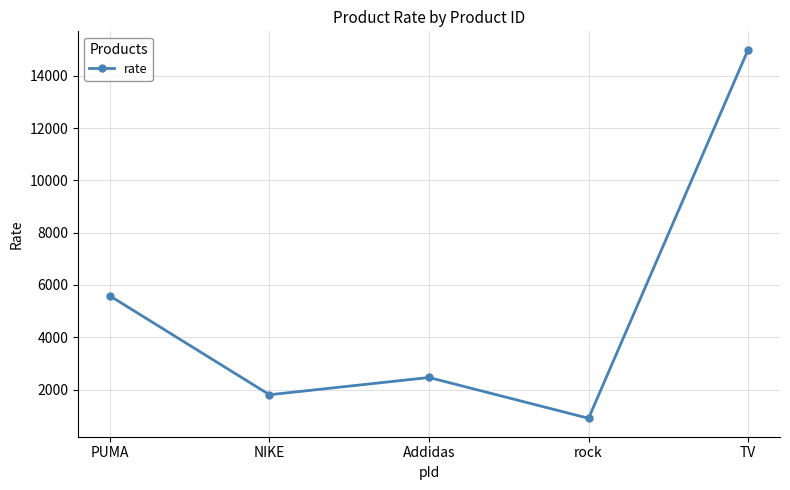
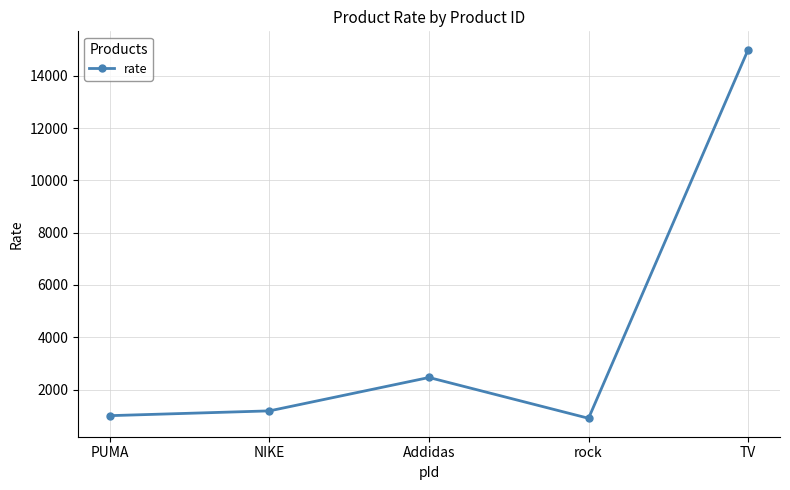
PUMA: 5600 -> 1000
NIKE: 1800 -> 1200
